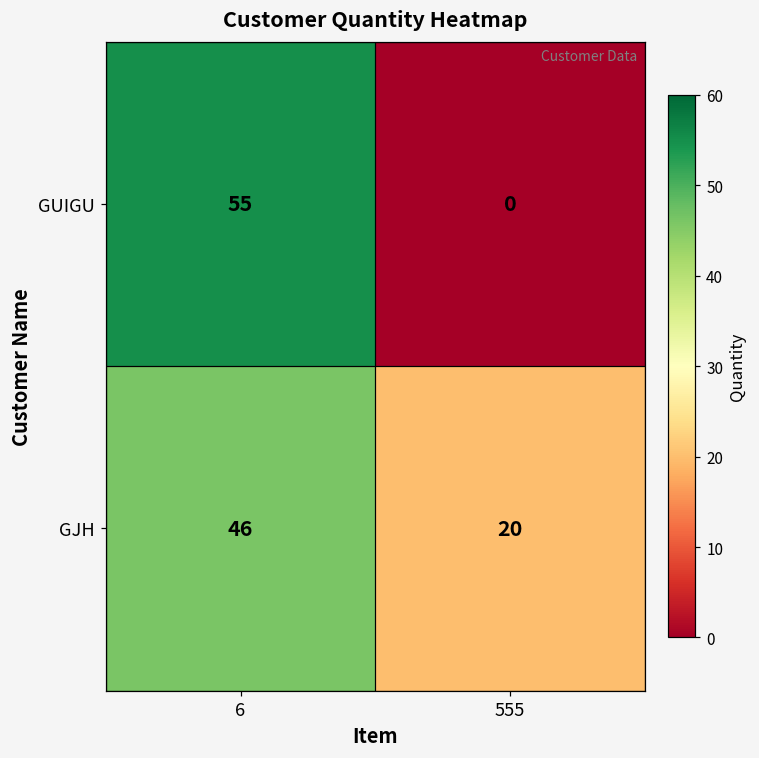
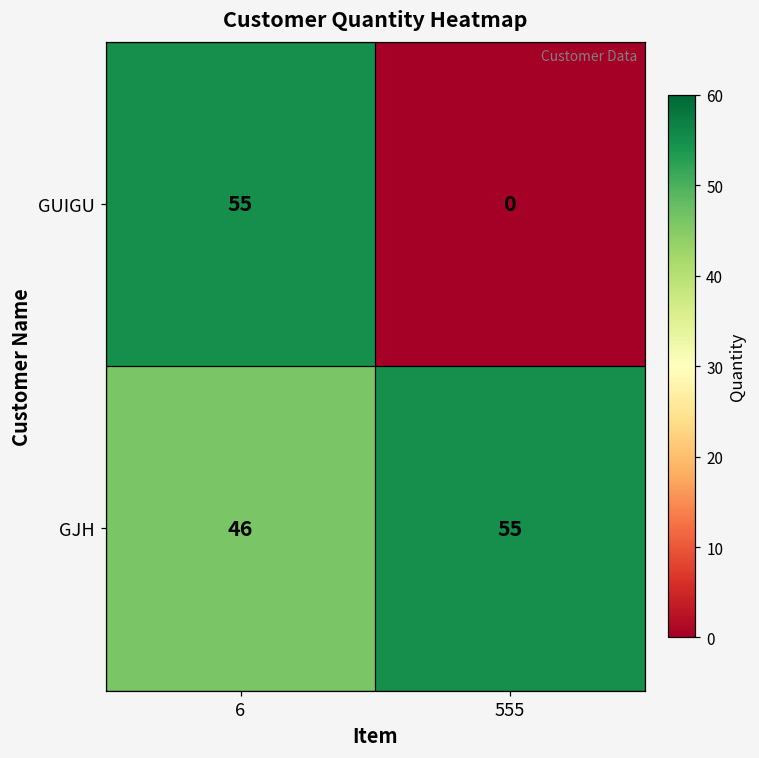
GJH, 555: 20 -> 55
